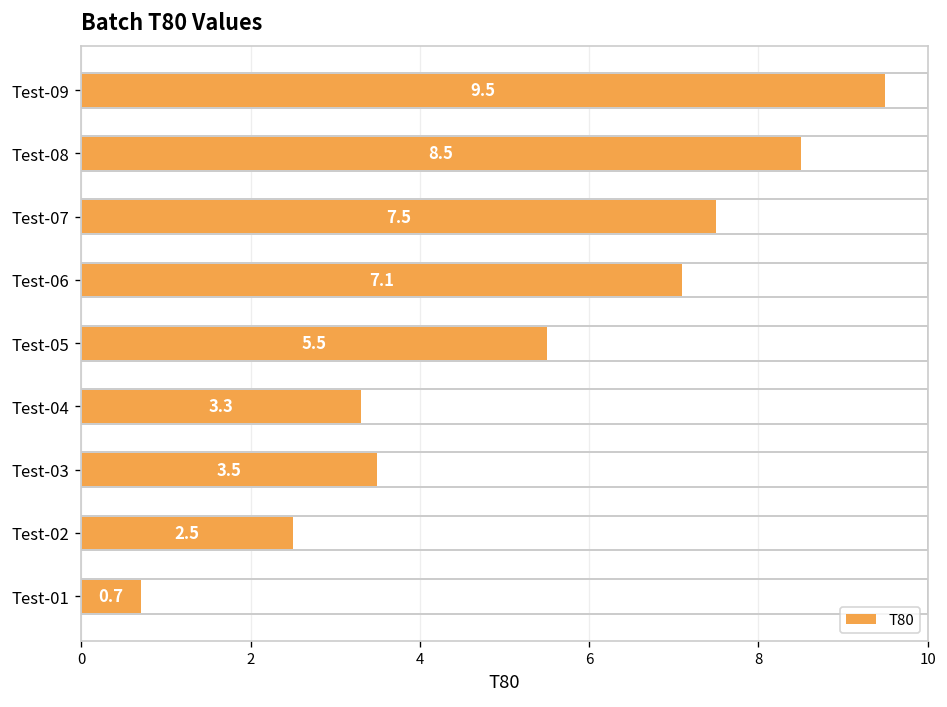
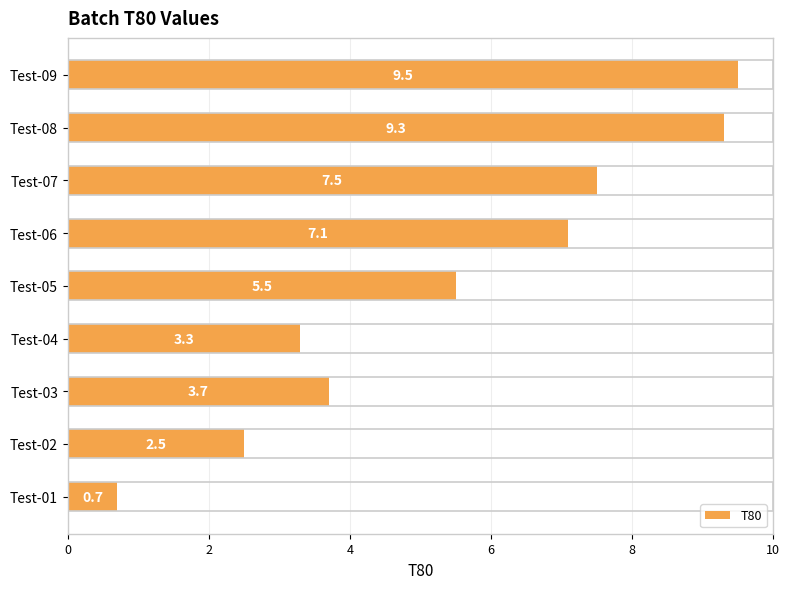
Test-08: 8.5 -> 9.3
Test-03: 3.5 -> 3.7
